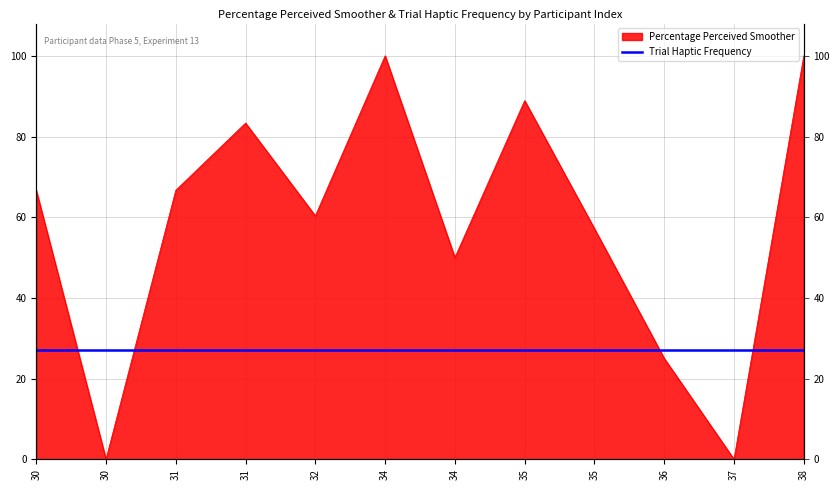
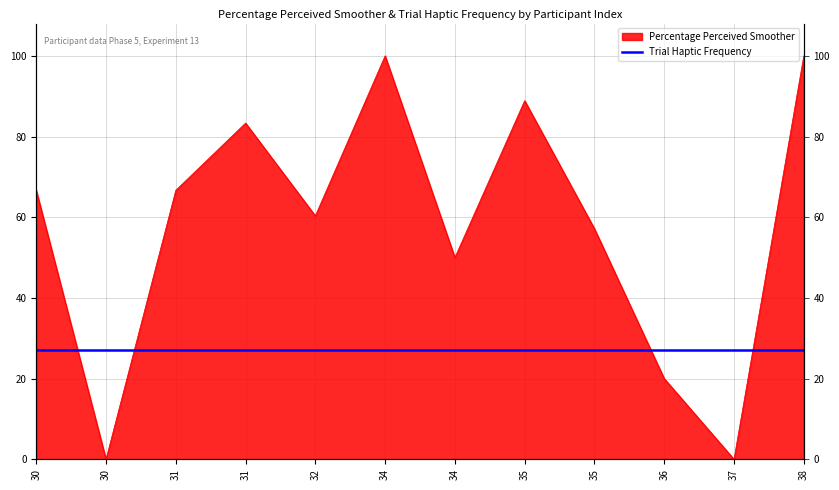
Percentage Perceived Smoother, 36: 25 -> 20
